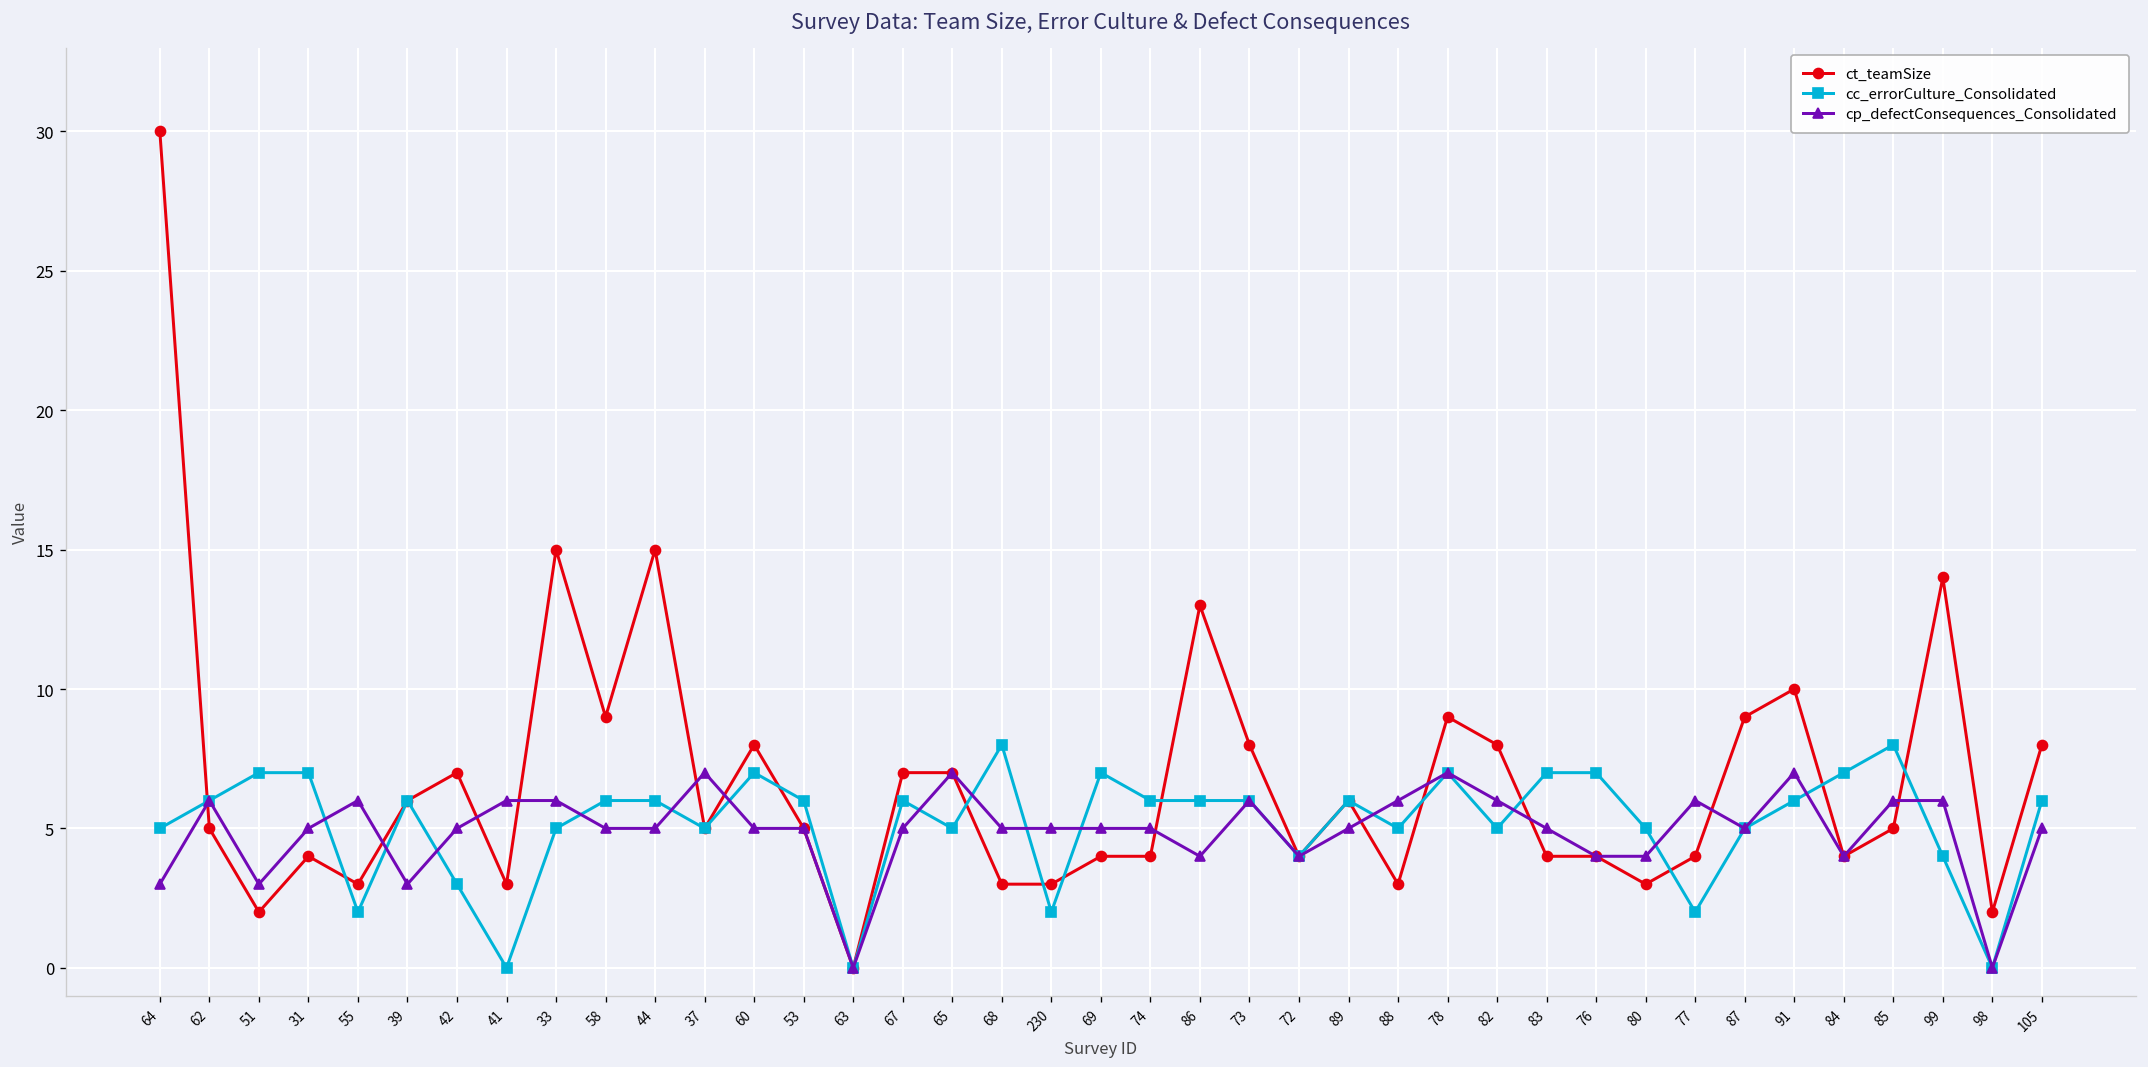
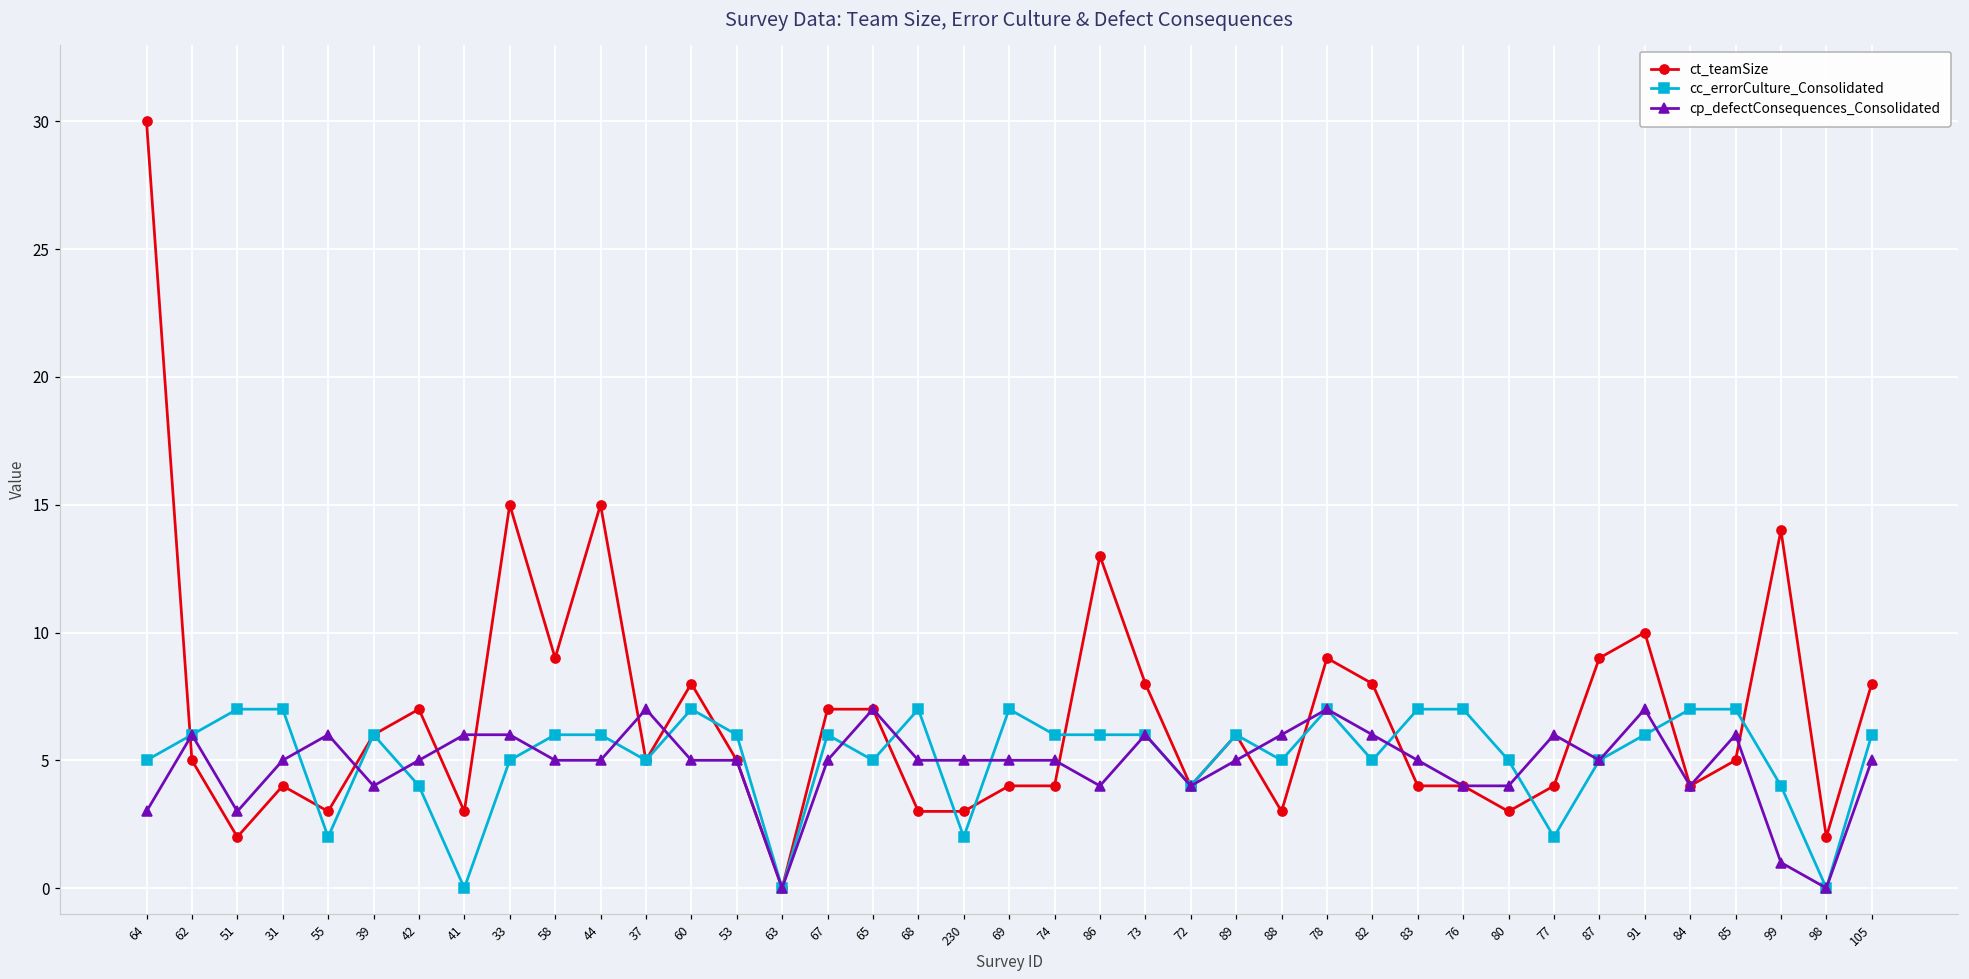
cp_defectConsequences_Consolidated, 39: 3 -> 4
cc_errorCulture_Consolidated, 42: 3 -> 4
cc_errorCulture_Consolidated, 68: 8 -> 7
cc_errorCulture_Consolidated, 85: 8 -> 7
cp_defectConsequences_Consolidated, 99: 6 -> 1
